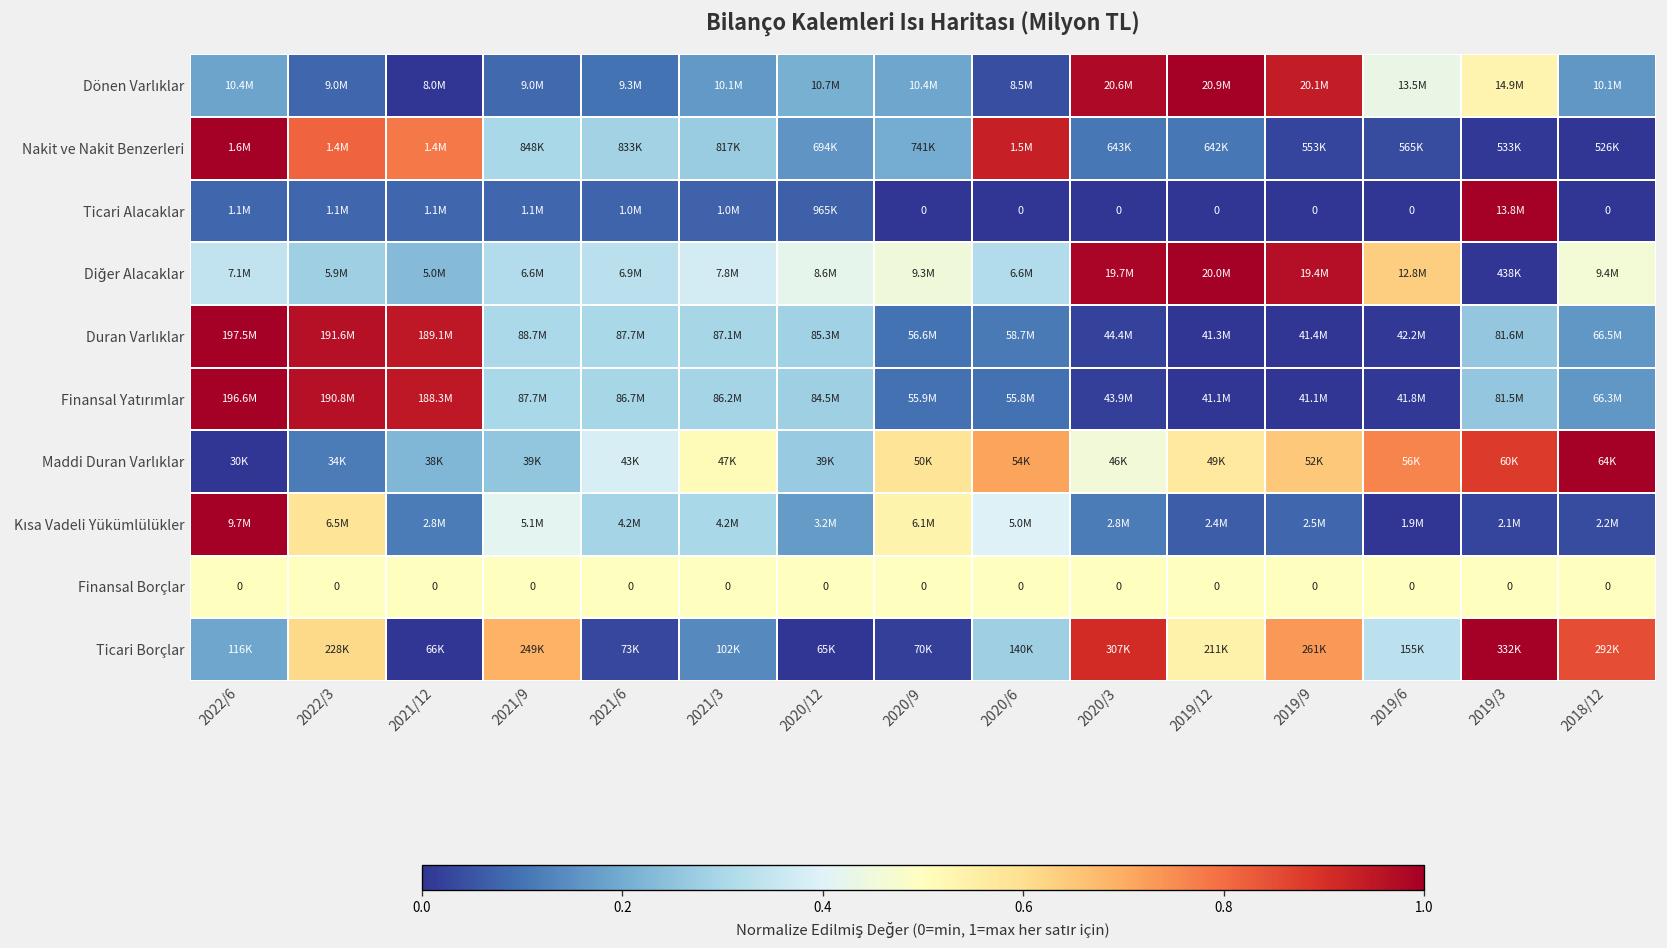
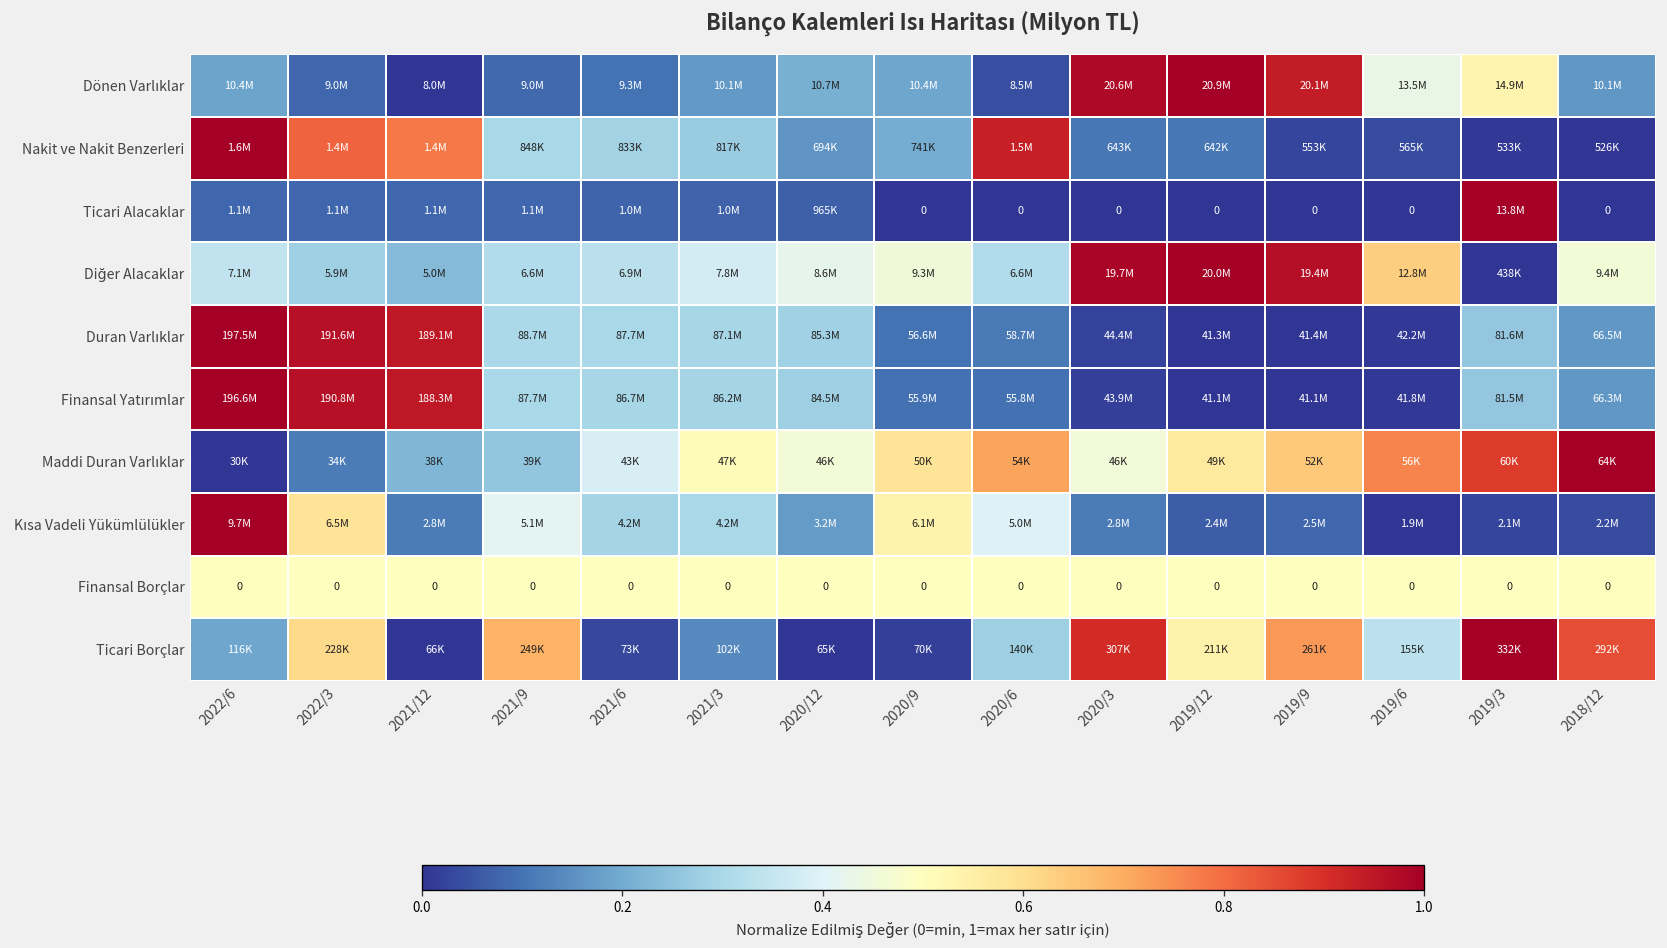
Maddi Duran Varlıklar, 2020/12: 39K -> 46K
